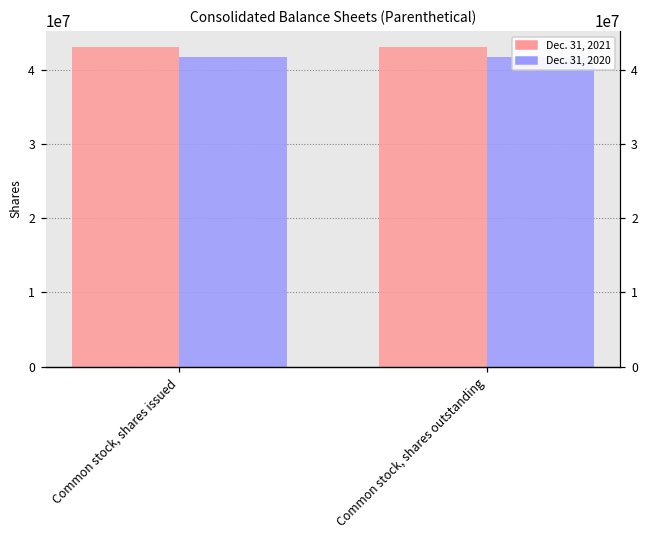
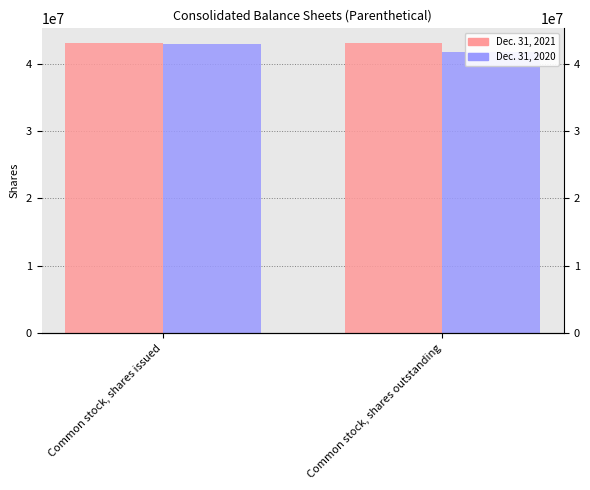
Dec. 31, 2020, Common stock, shares issued: 42000000 -> 43000000
